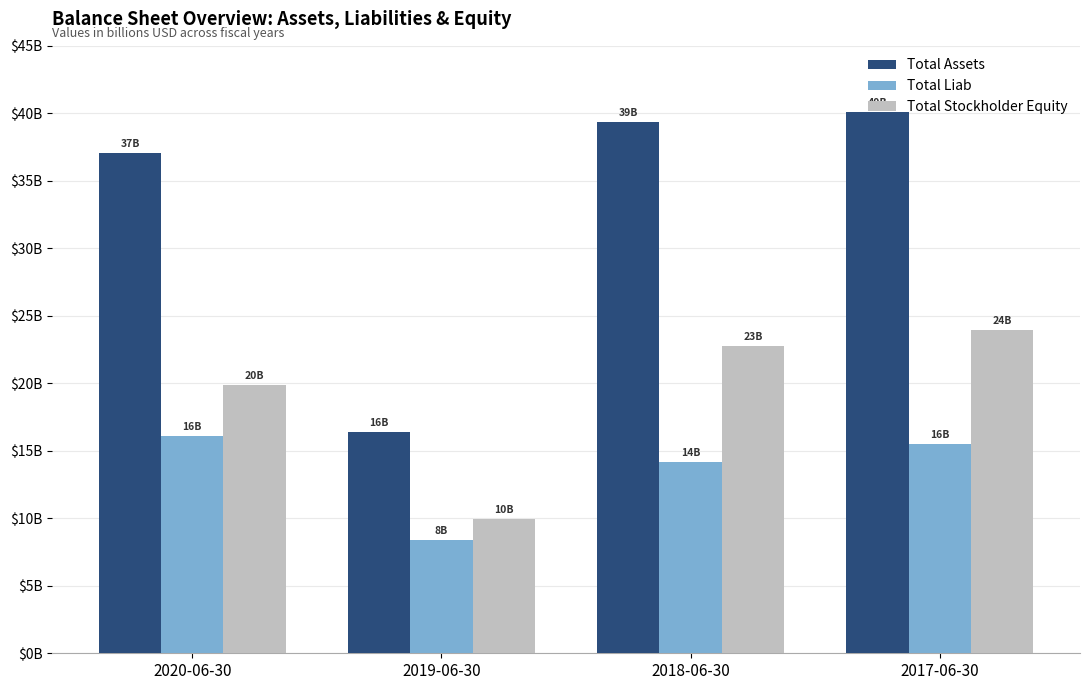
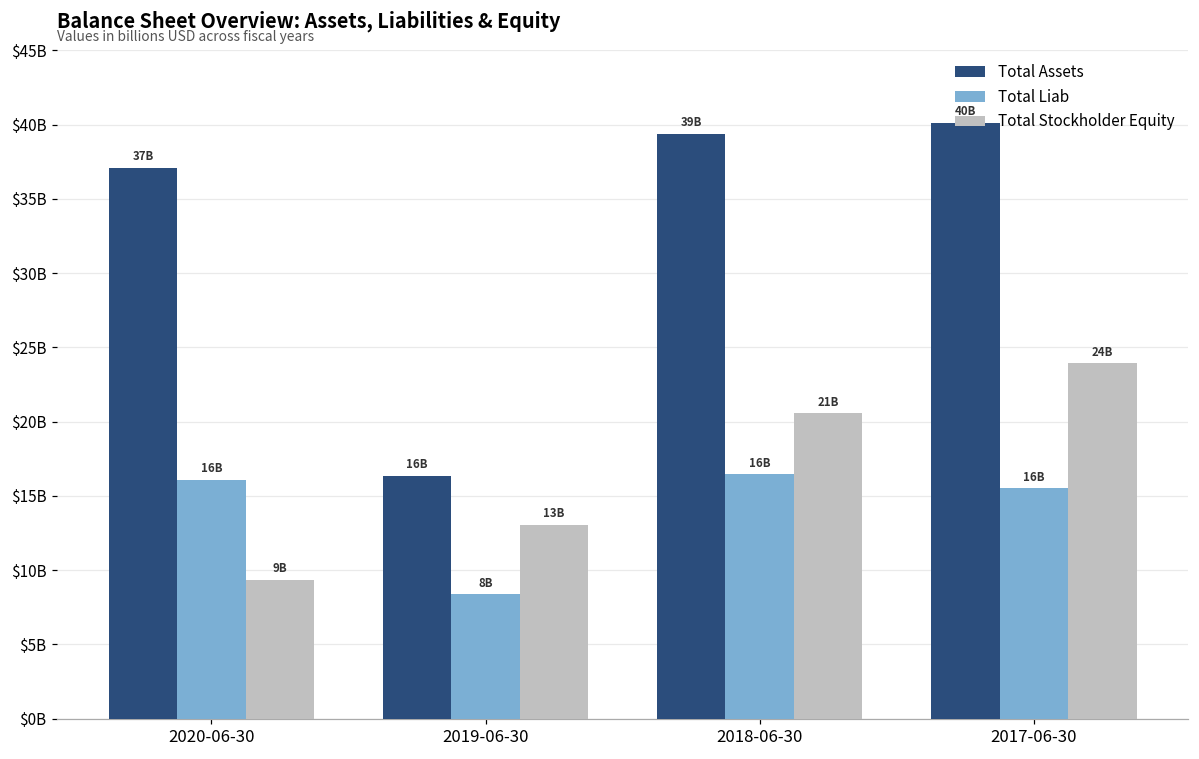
Total Stockholder Equity, 2020-06-30: 20B -> 9B
Total Stockholder Equity, 2019-06-30: 10B -> 13B
Total Liab, 2018-06-30: 14B -> 16B
Total Stockholder Equity, 2018-06-30: 23B -> 21B
